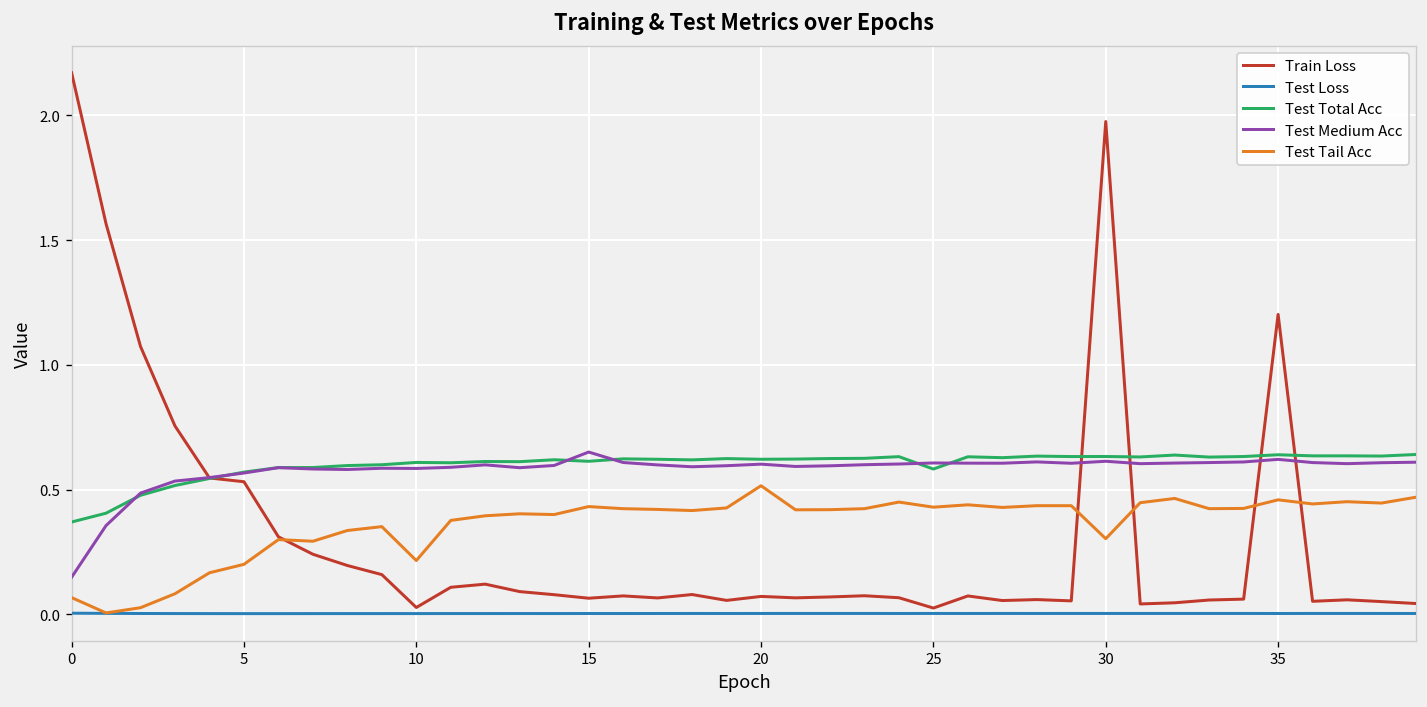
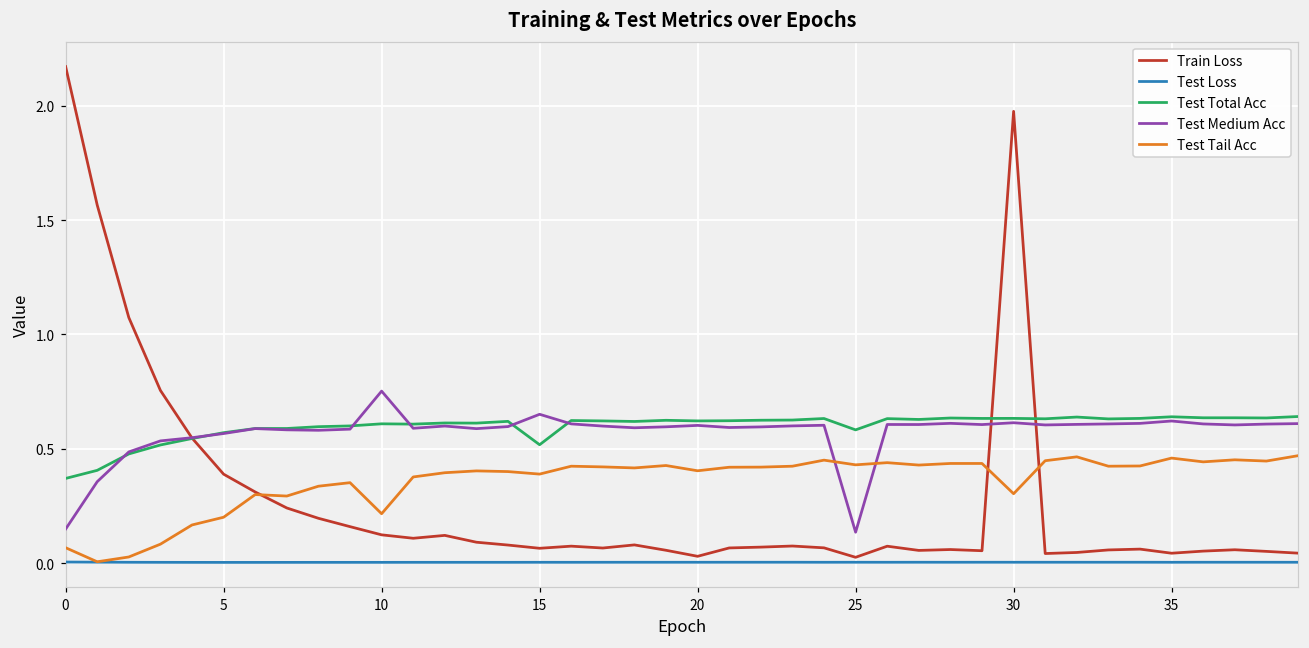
Train Loss, 5: 0.53 -> 0.39
Train Loss, 10: 0.03 -> 0.12
Test Medium Acc, 10: 0.58 -> 0.75
Test Total Acc, 15: 0.61 -> 0.52
Test Tail Acc, 15: 0.43 -> 0.39
Train Loss, 20: 0.07 -> 0.03
Test Tail Acc, 20: 0.52 -> 0.40
Test Medium Acc, 25: 0.61 -> 0.13
Train Loss, 35: 1.20 -> 0.04
